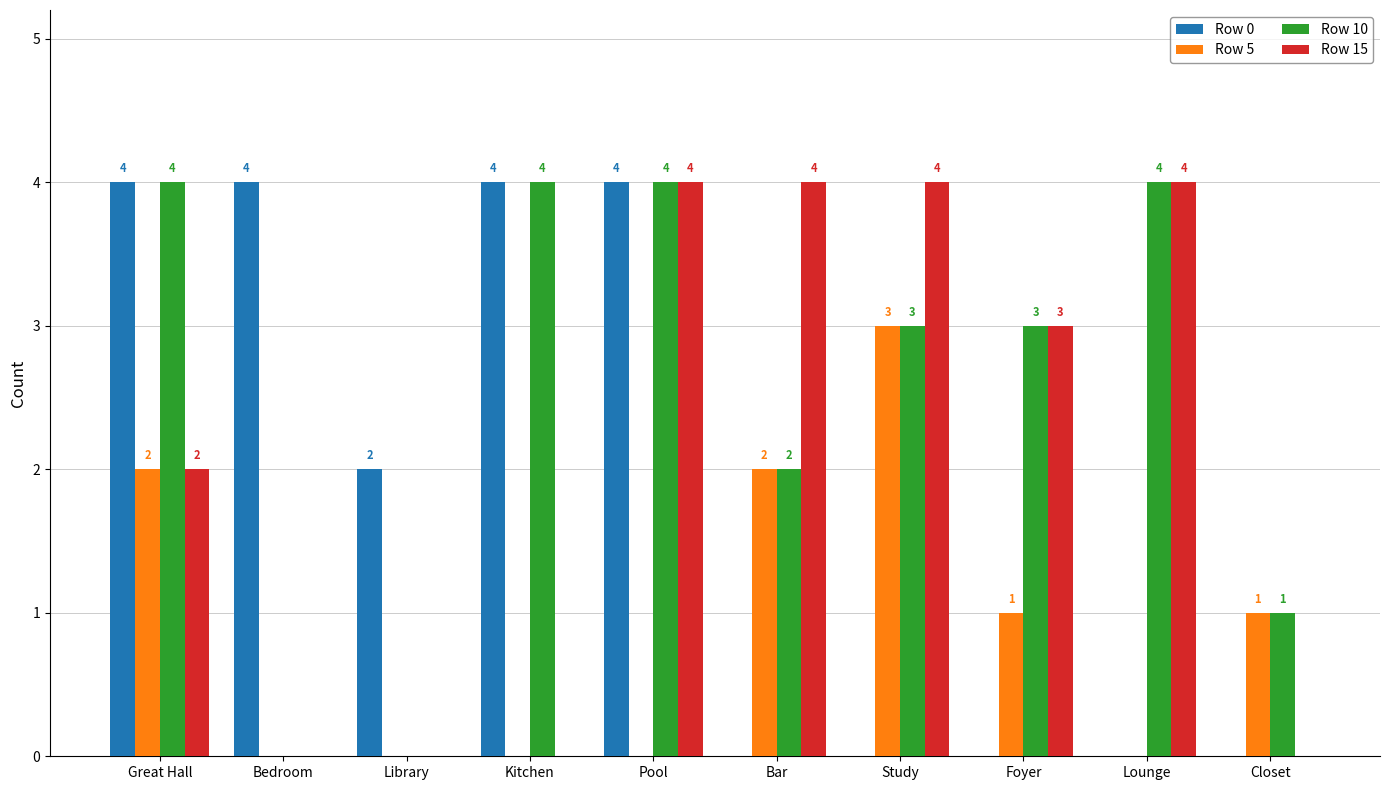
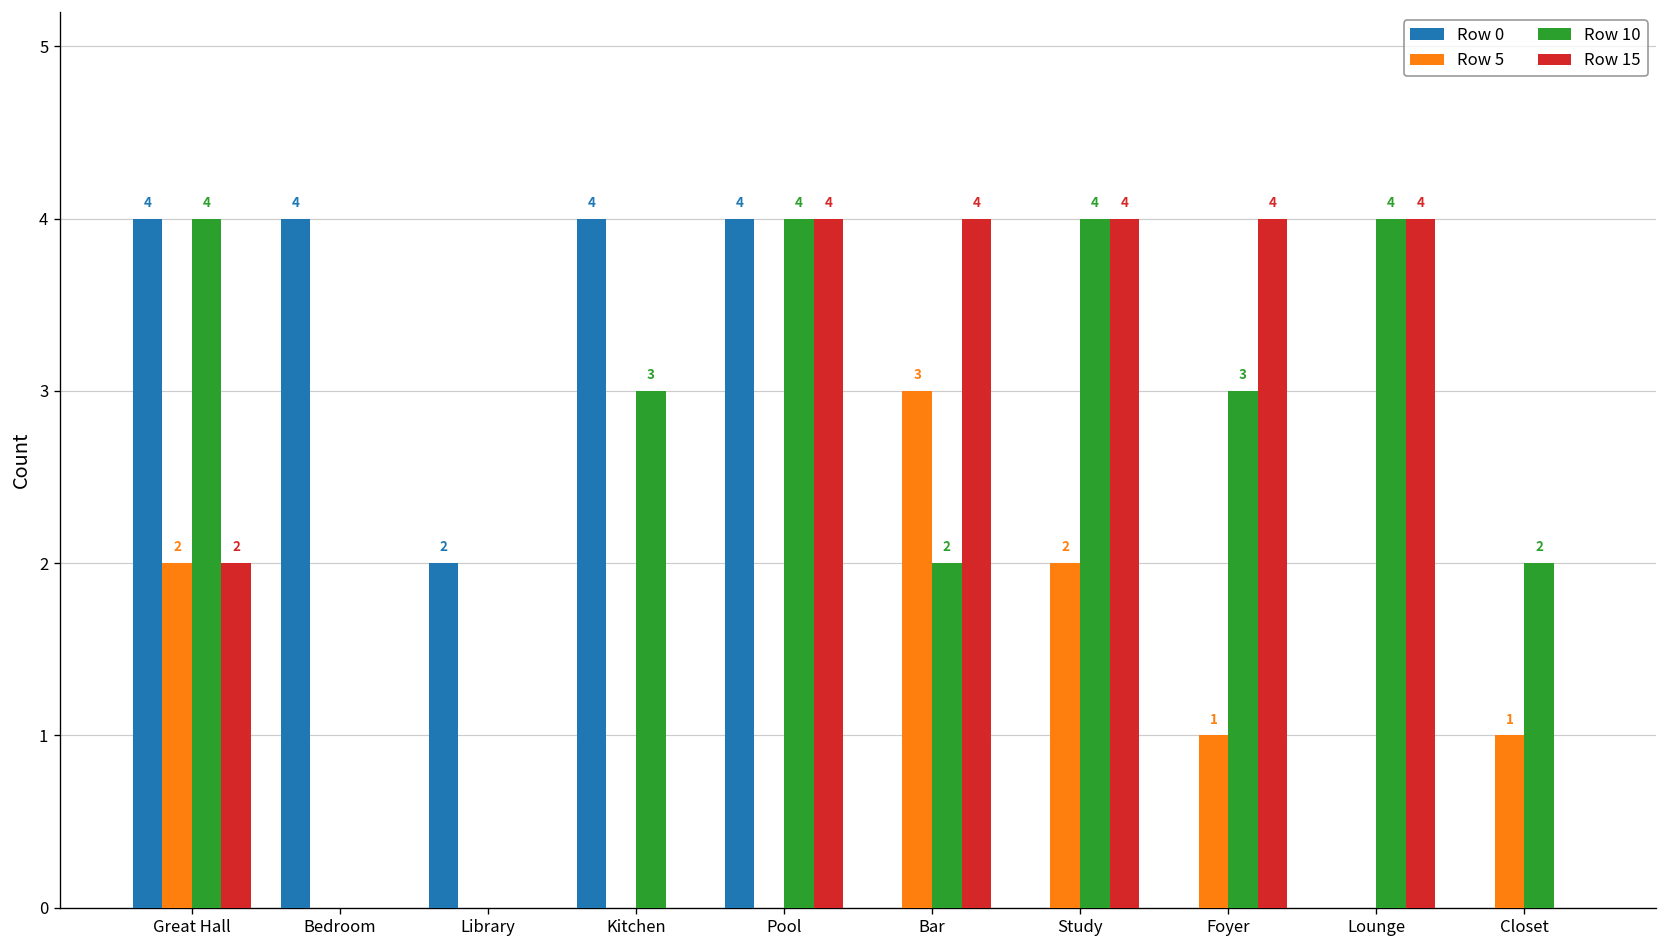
Row 10, Kitchen: 4 -> 3
Row 5, Bar: 2 -> 3
Row 5, Study: 3 -> 2
Row 10, Study: 3 -> 4
Row 15, Foyer: 3 -> 4
Row 10, Closet: 1 -> 2
